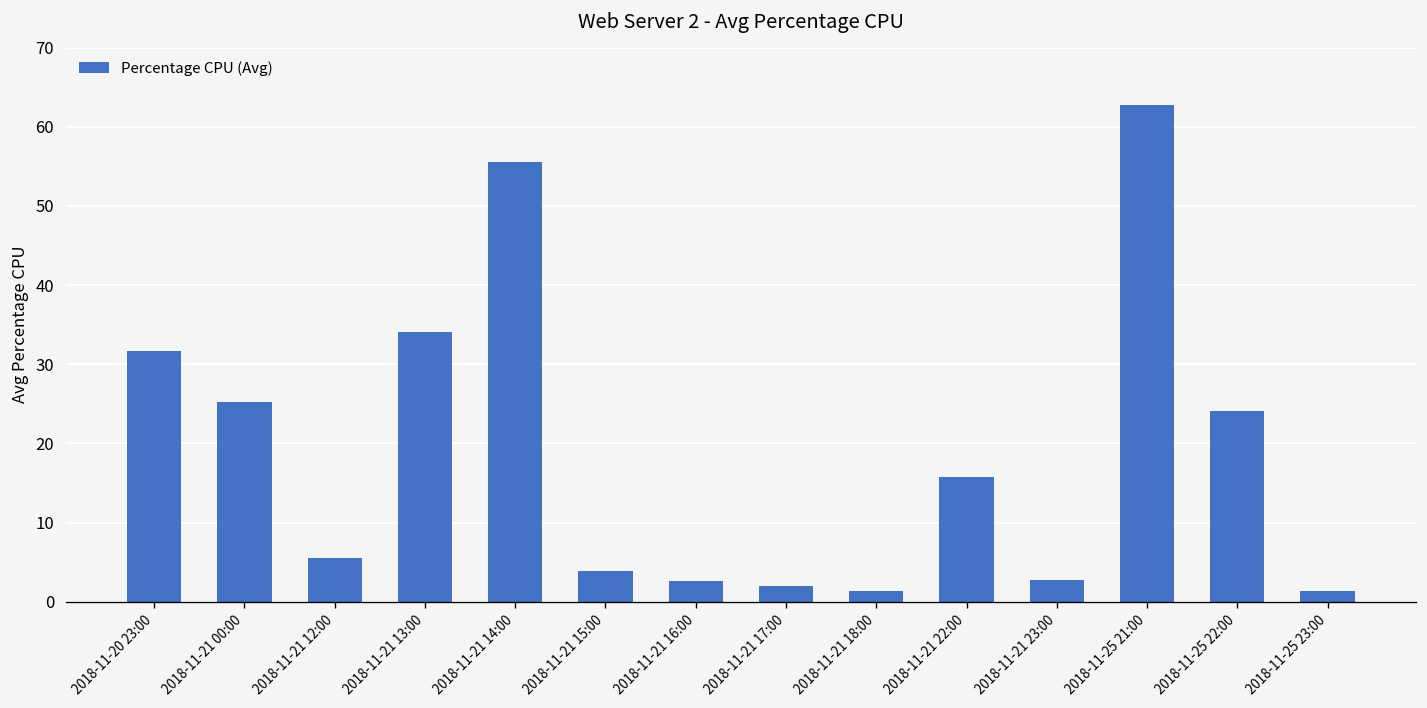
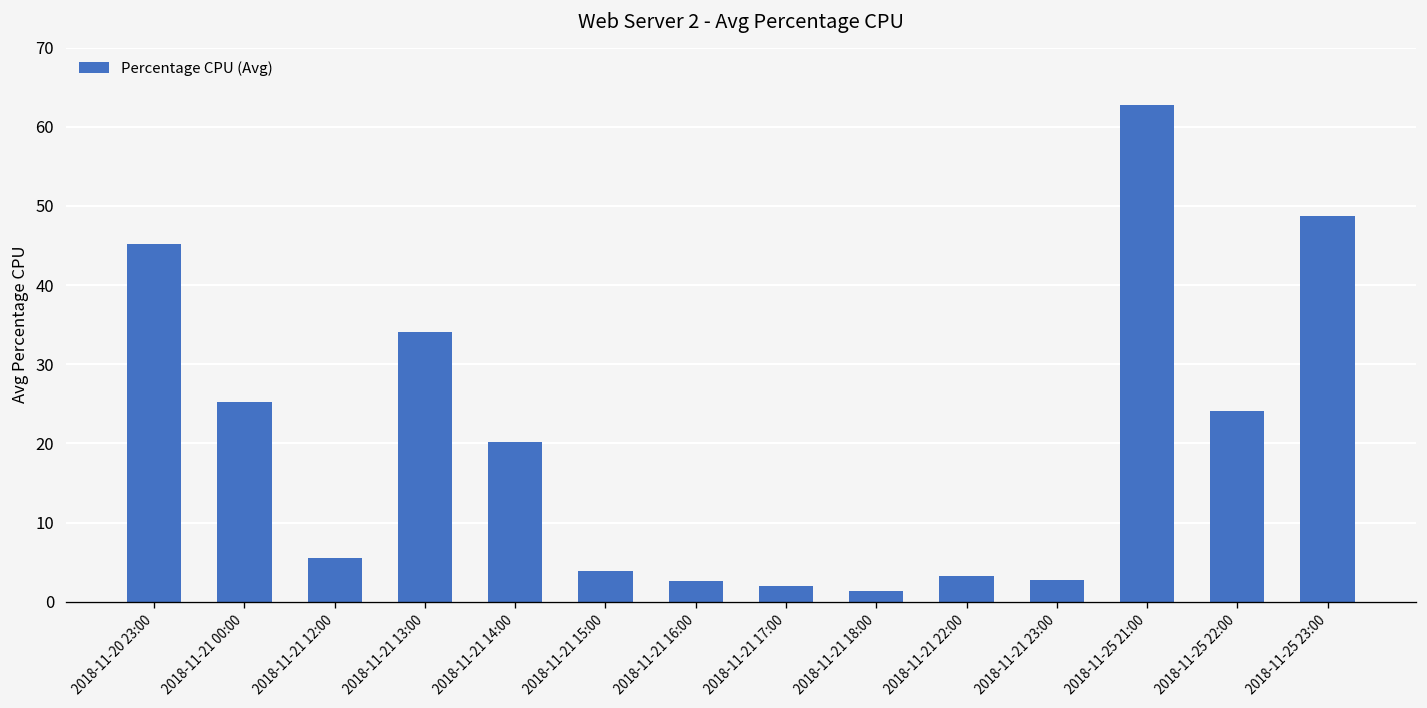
2018-11-20 23:00: 32 -> 45
2018-11-21 14:00: 55 -> 20
2018-11-21 22:00: 16 -> 3
2018-11-25 23:00: 1 -> 49
